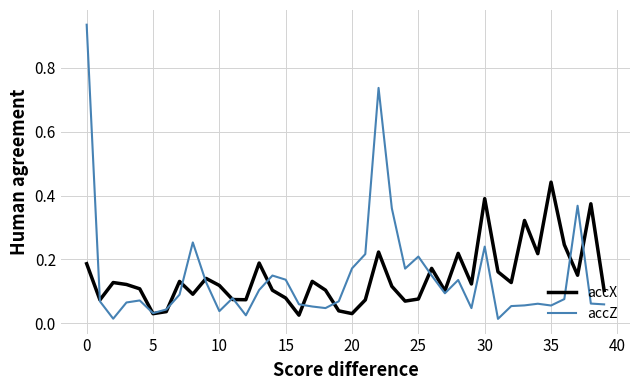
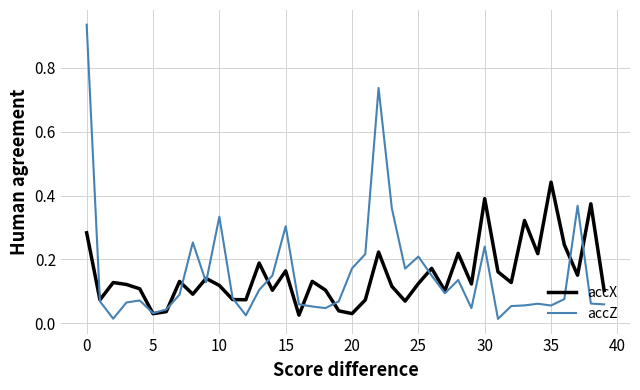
accX, 0: 0.19 -> 0.28
accZ, 10: 0.04 -> 0.33
accX, 15: 0.08 -> 0.16
accZ, 15: 0.14 -> 0.30
accX, 25: 0.08 -> 0.12
